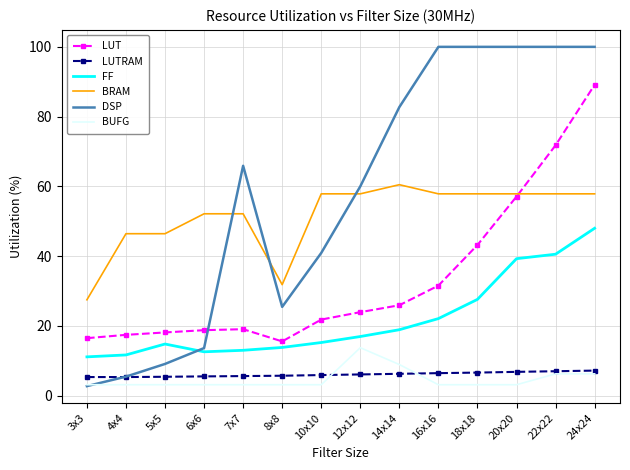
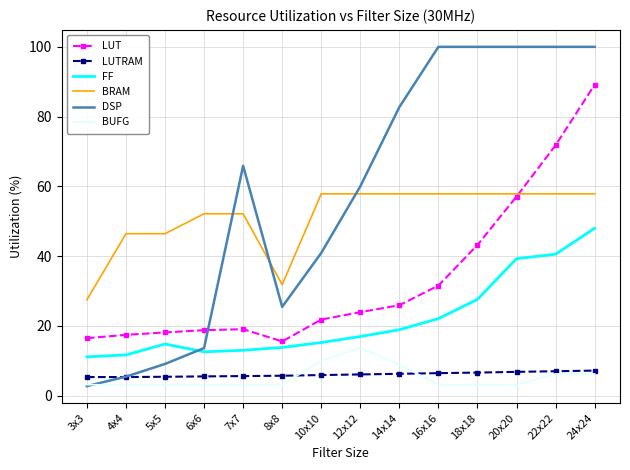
BUFG, 10x10: 3 -> 10
BRAM, 14x14: 60 -> 58
